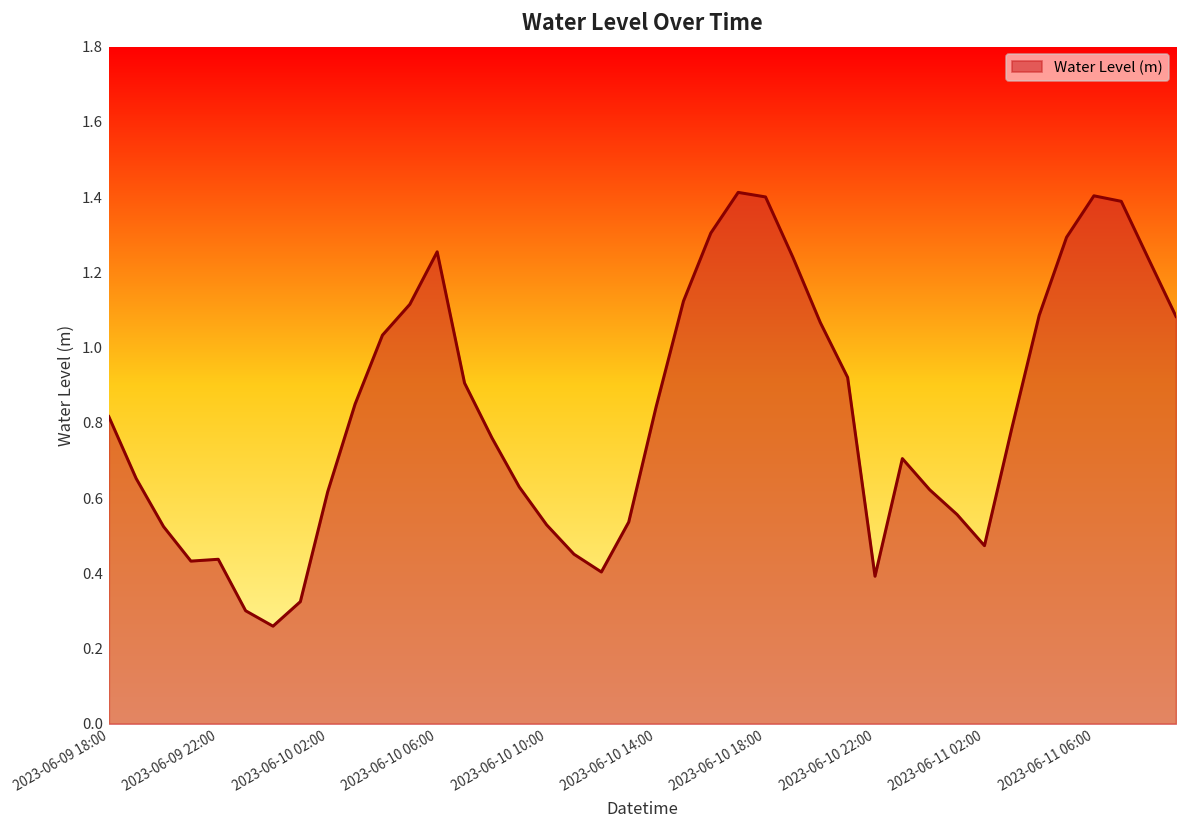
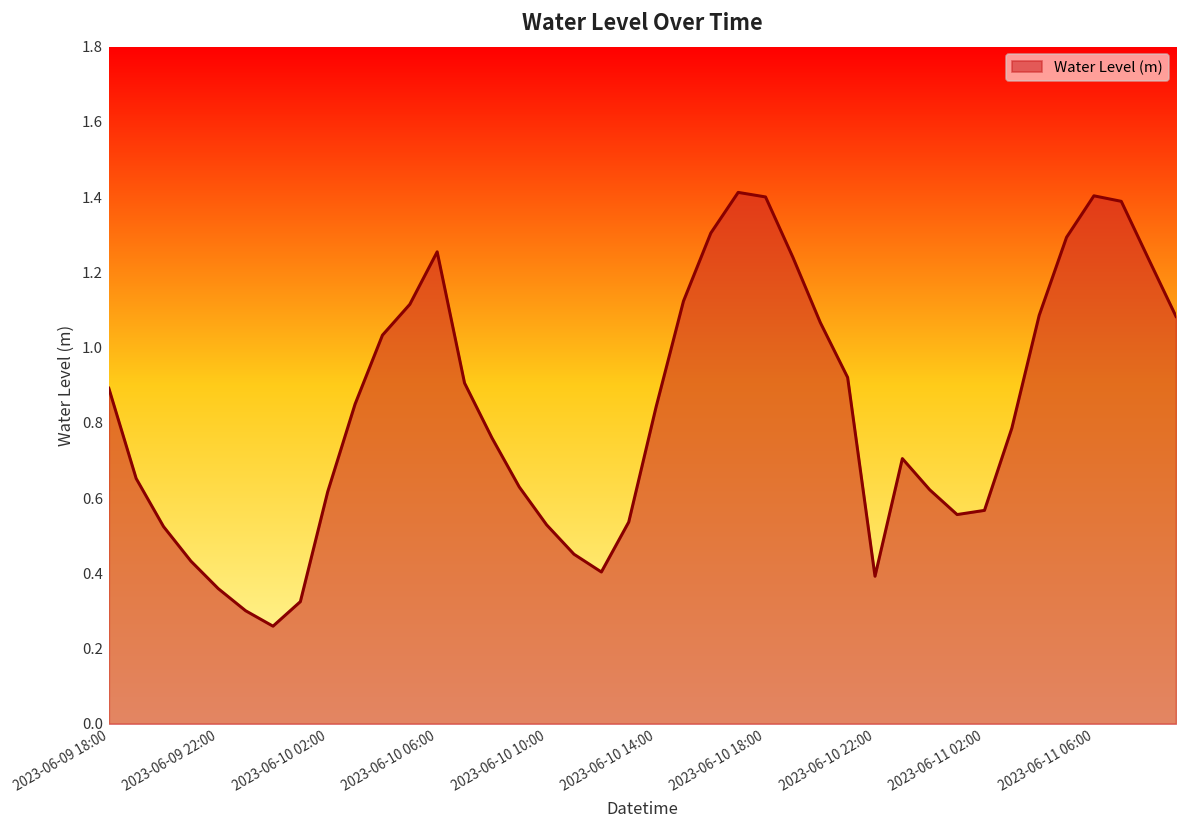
2023-06-09 18:00: 0.82 -> 0.89
2023-06-09 22:00: 0.44 -> 0.36
2023-06-11 02:00: 0.47 -> 0.57
